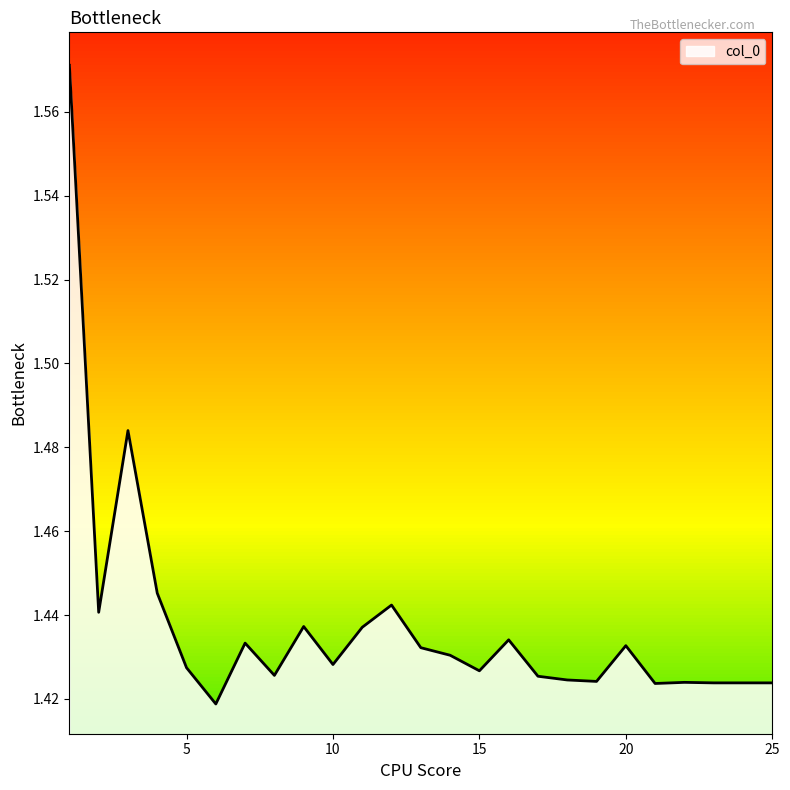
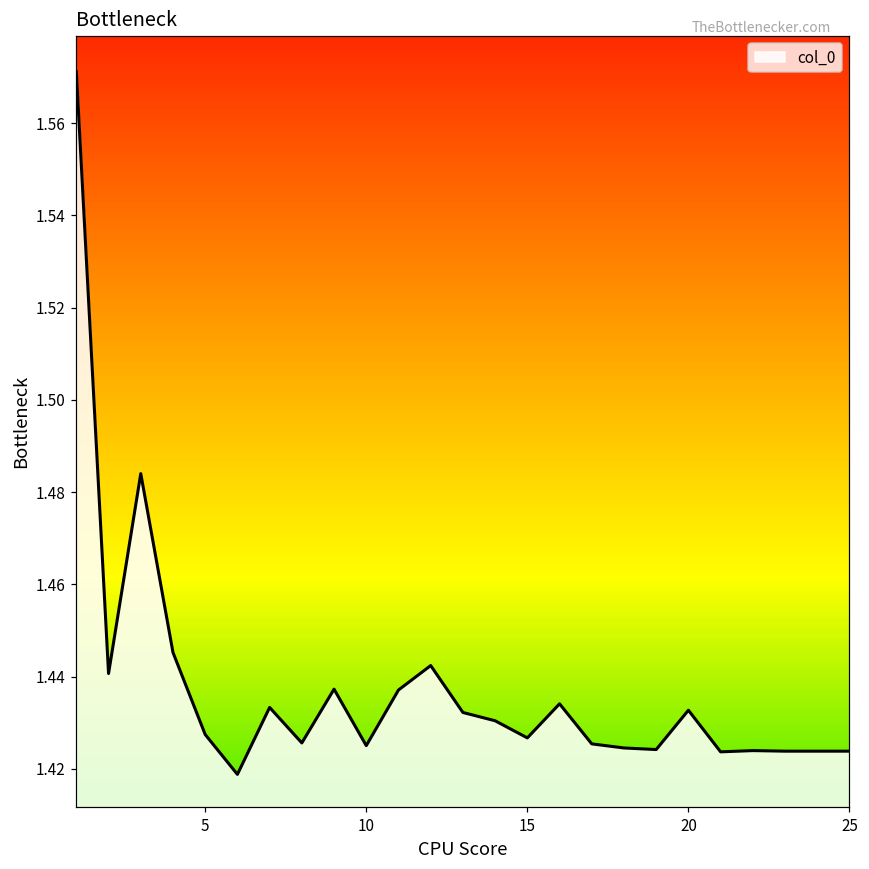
10: 1.428 -> 1.425
